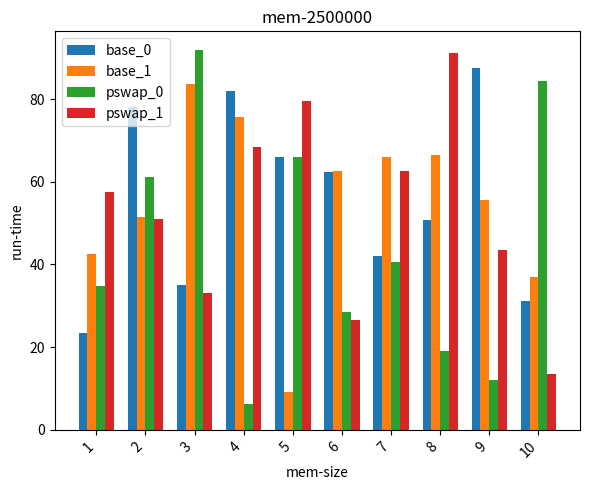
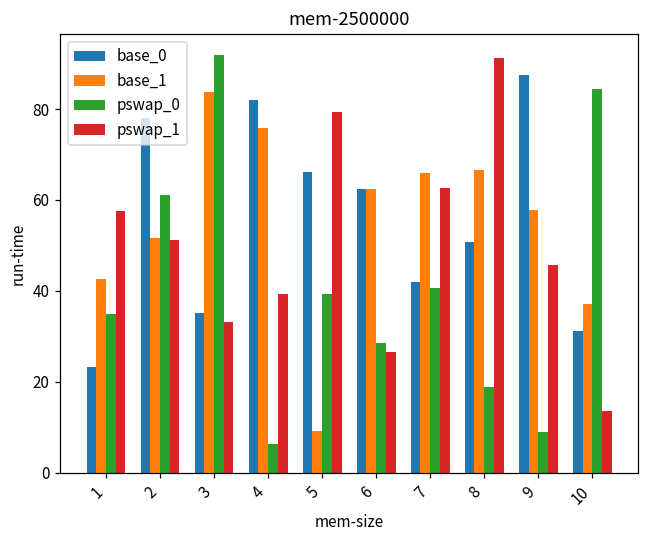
pswap_1, 4: 68 -> 39
pswap_0, 5: 66 -> 39
base_1, 9: 55 -> 58
pswap_0, 9: 12 -> 9
pswap_1, 9: 44 -> 46
